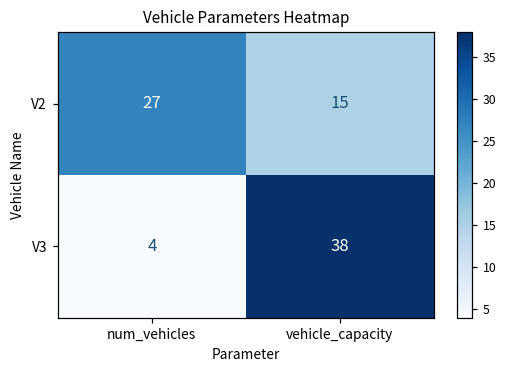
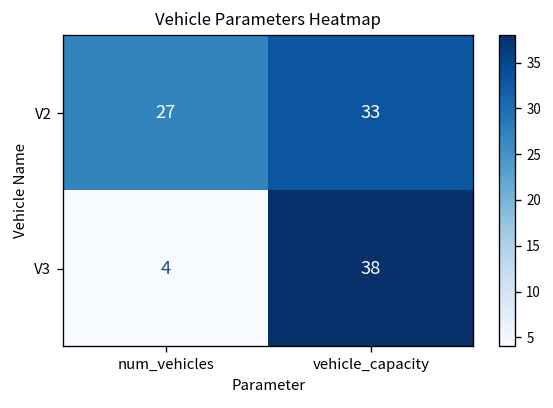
V2, vehicle_capacity: 15 -> 33
